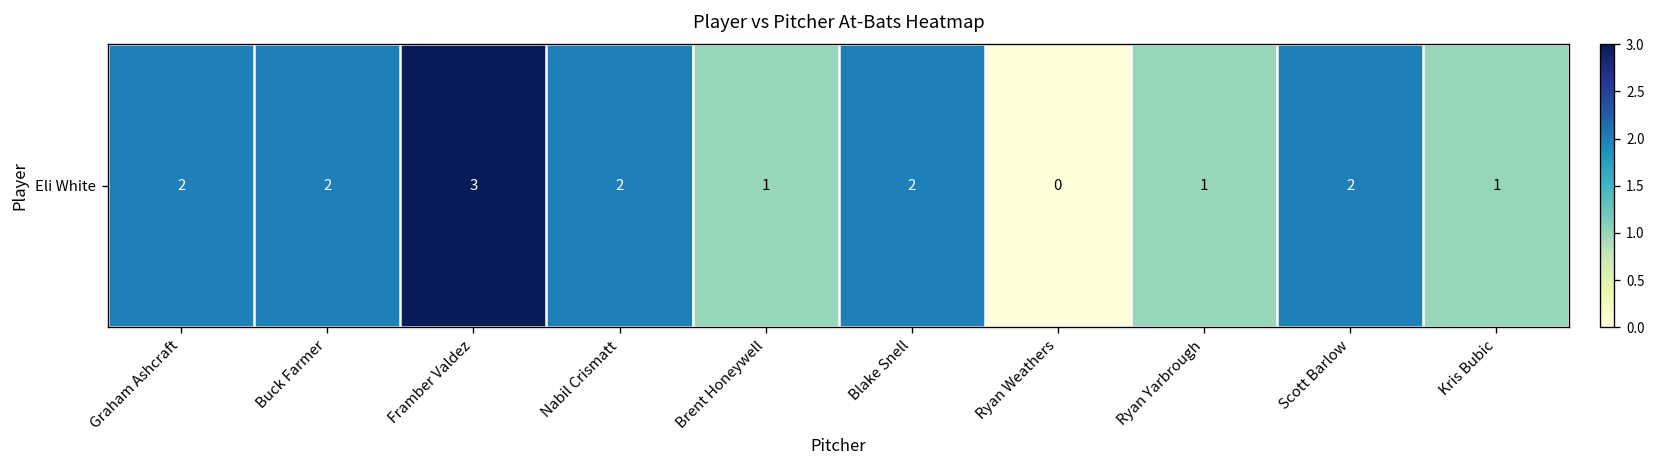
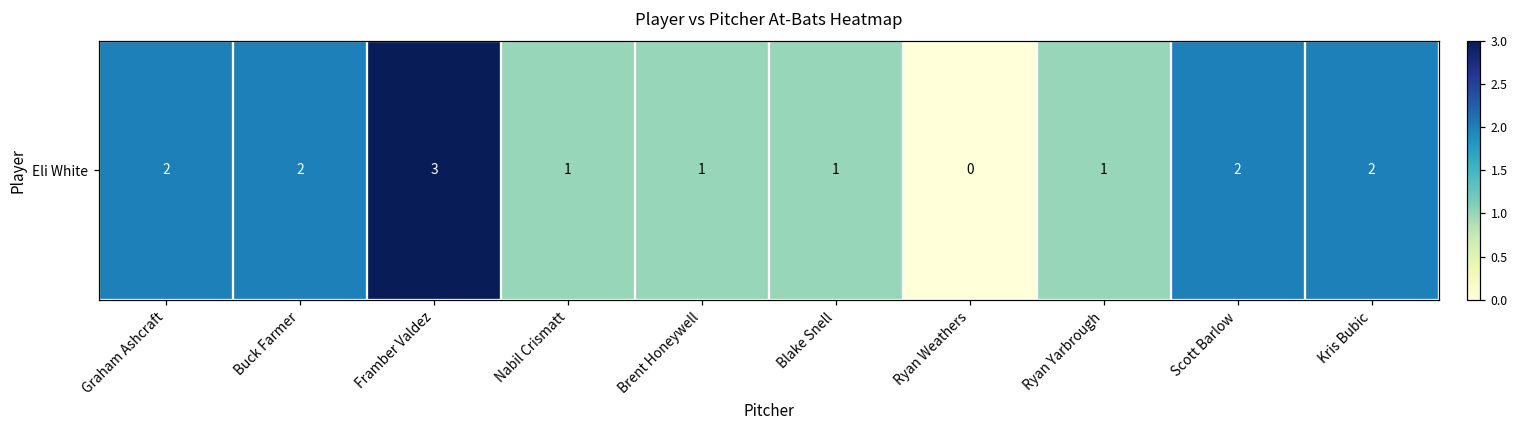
Eli White, Nabil Crismatt: 2 -> 1
Eli White, Blake Snell: 2 -> 1
Eli White, Kris Bubic: 1 -> 2
